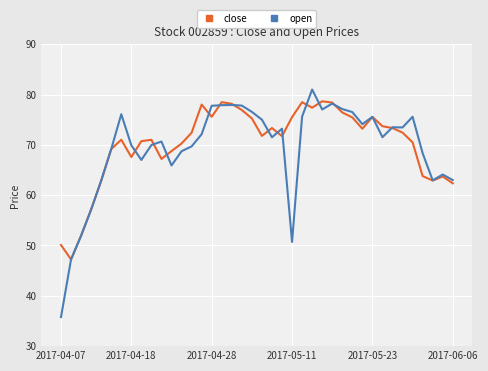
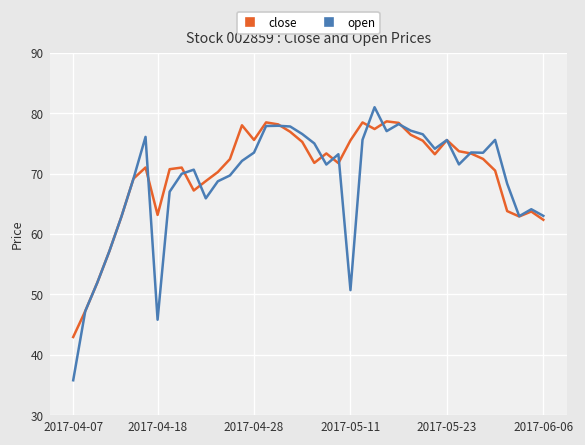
close, 2017-04-07: 50 -> 43
close, 2017-04-18: 68 -> 63
open, 2017-04-18: 70 -> 46
open, 2017-04-28: 78 -> 73
